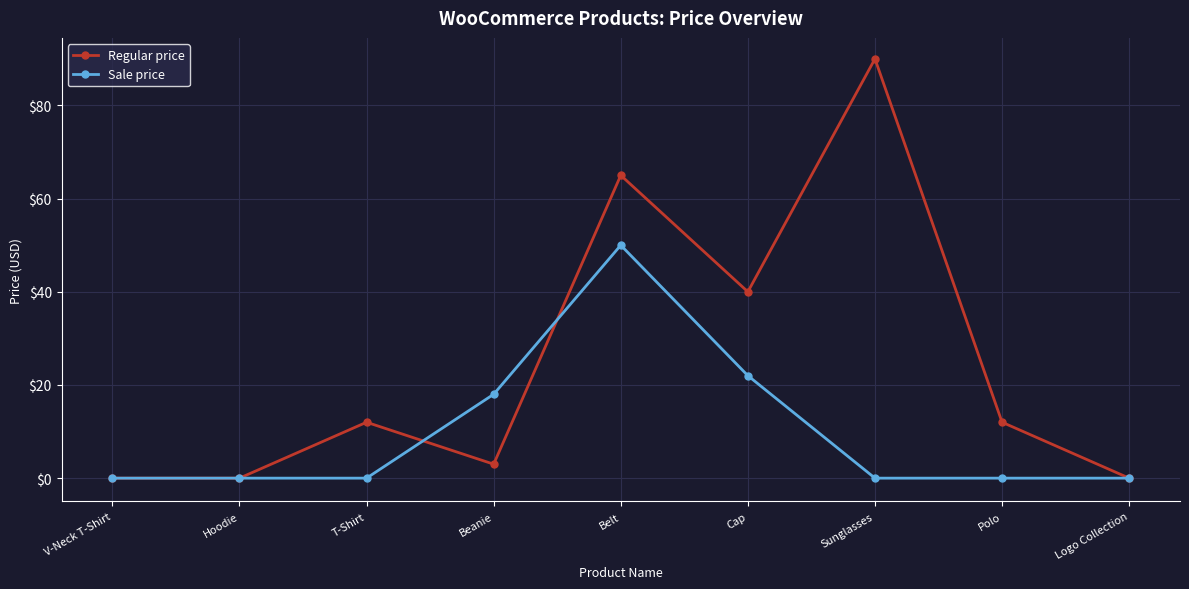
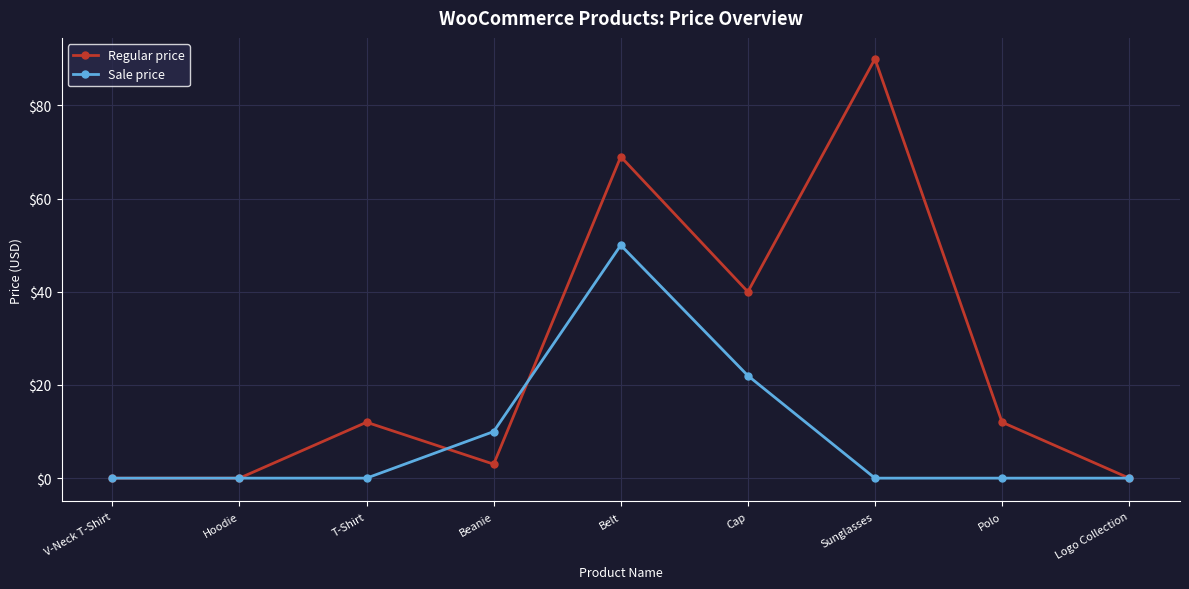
Sale price, Beanie: $18 -> $10
Regular price, Belt: $65 -> $69
